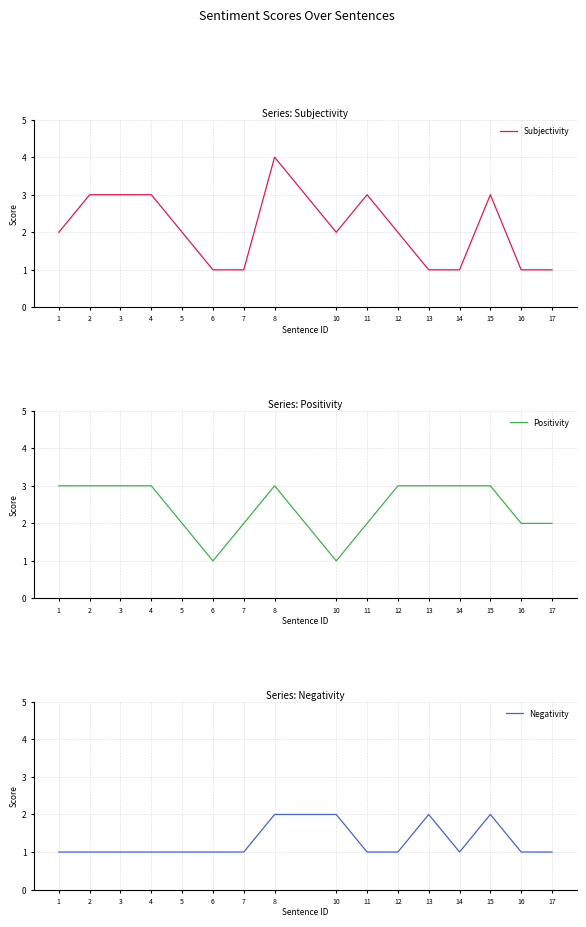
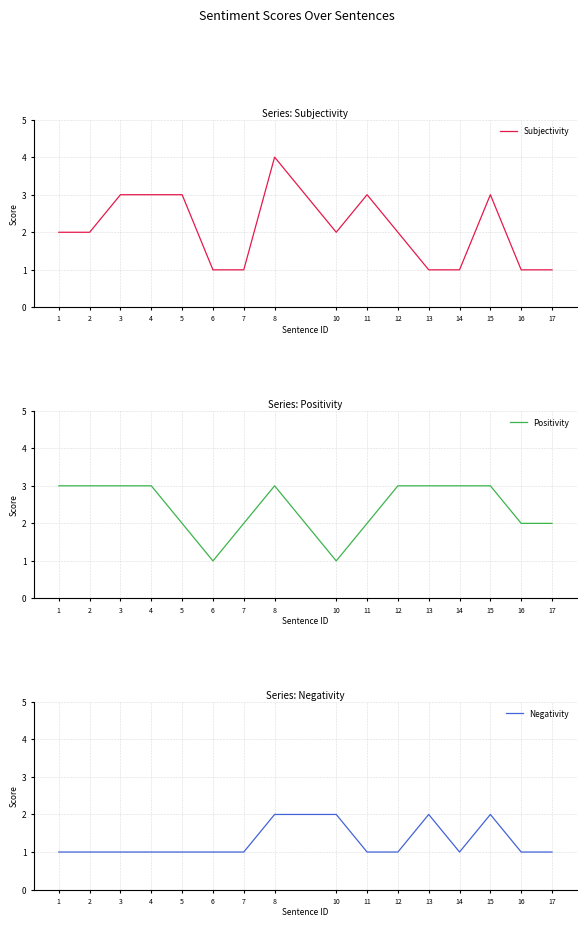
Series: Subjectivity, 2: 3 -> 2
Series: Subjectivity, 5: 2 -> 3
